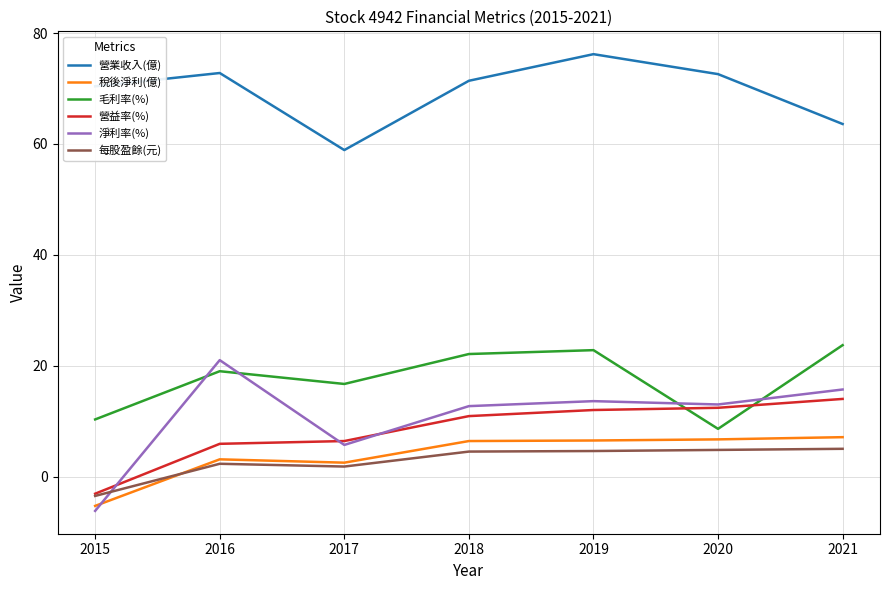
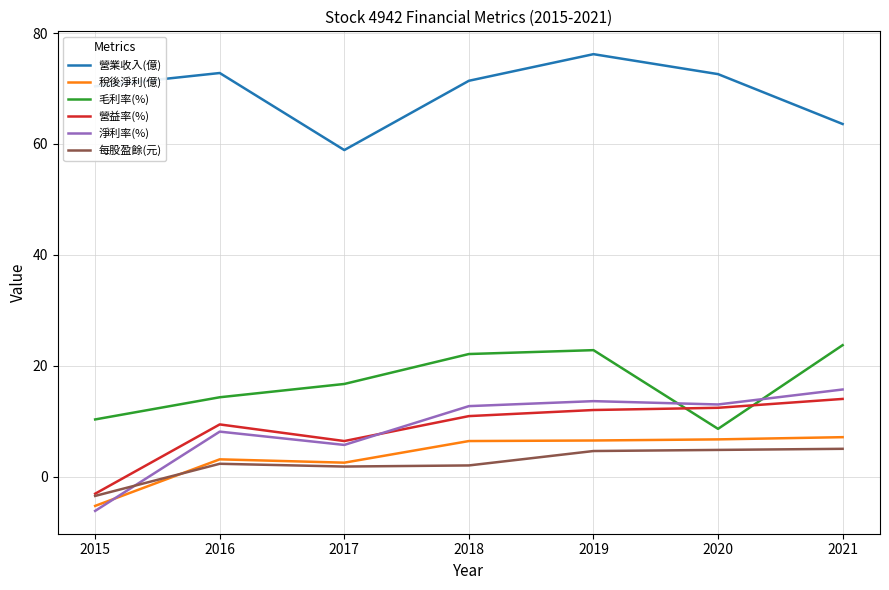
毛利率(%), 2016: 19 -> 14
營益率(%), 2016: 6 -> 9
淨利率(%), 2016: 21 -> 8
每股盈餘(元), 2018: 5 -> 2
